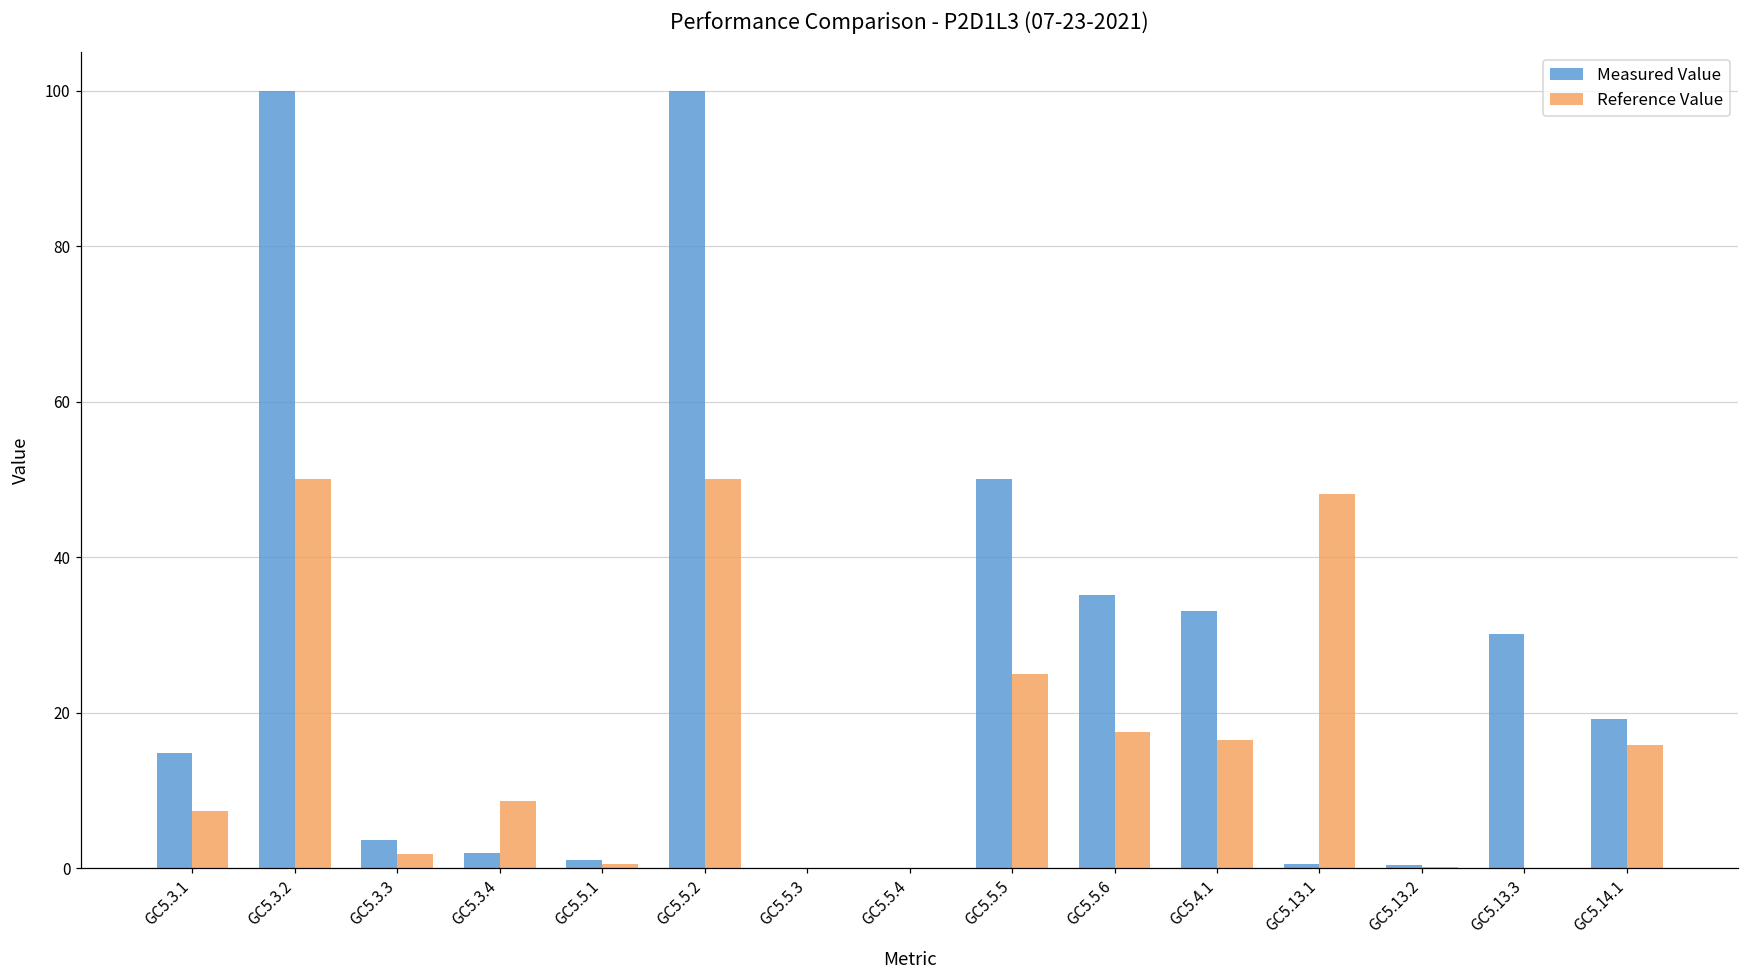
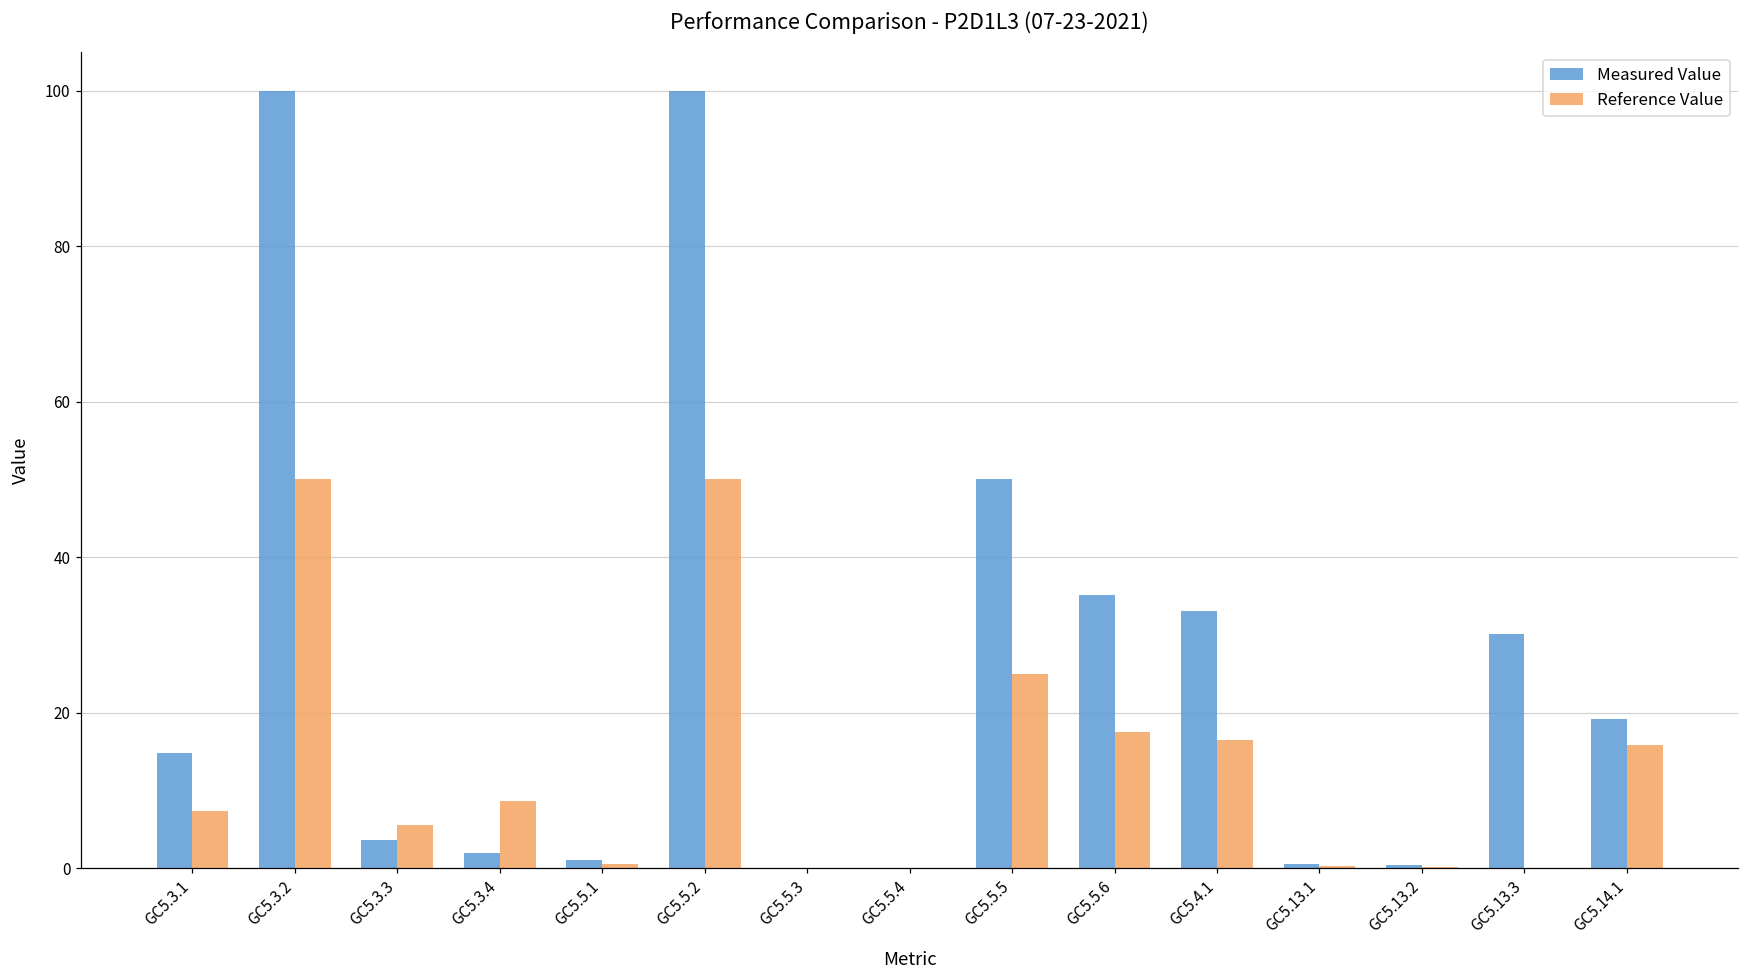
Reference Value, GC5.3.3: 2 -> 6
Reference Value, GC5.13.1: 48 -> 0
